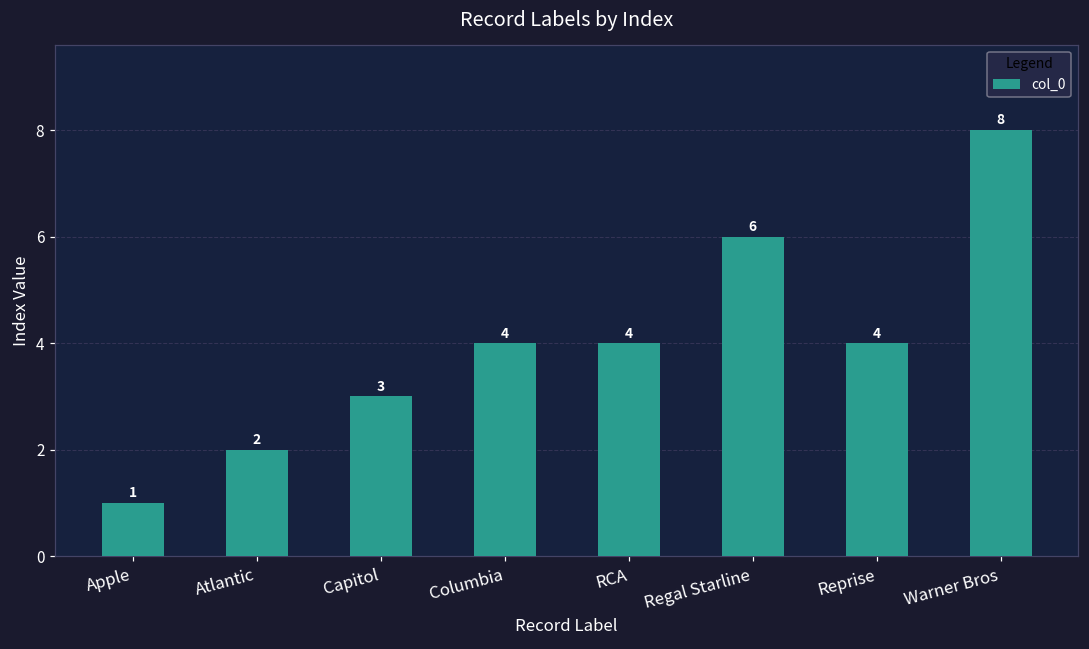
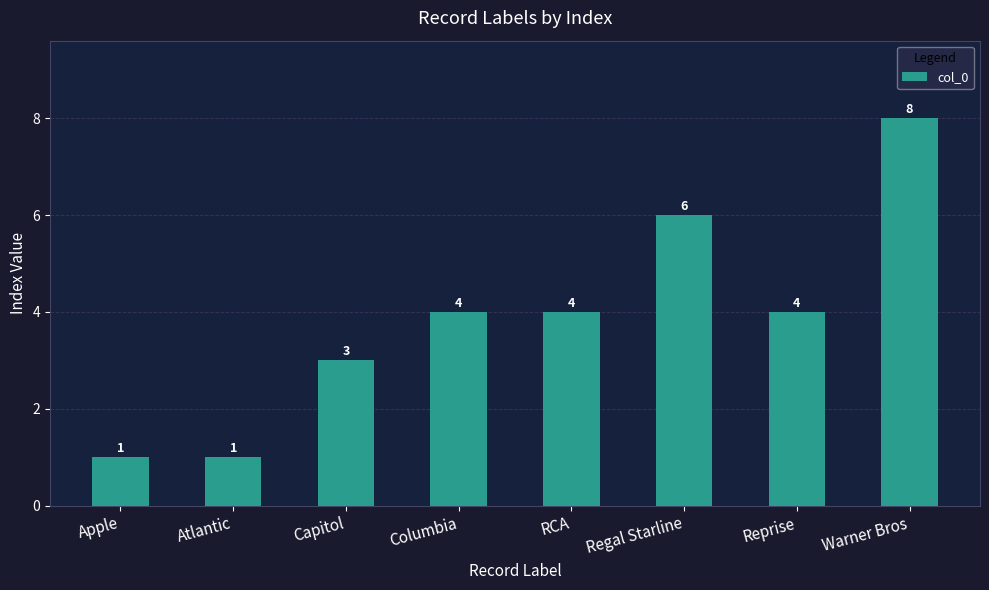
Atlantic: 2 -> 1
